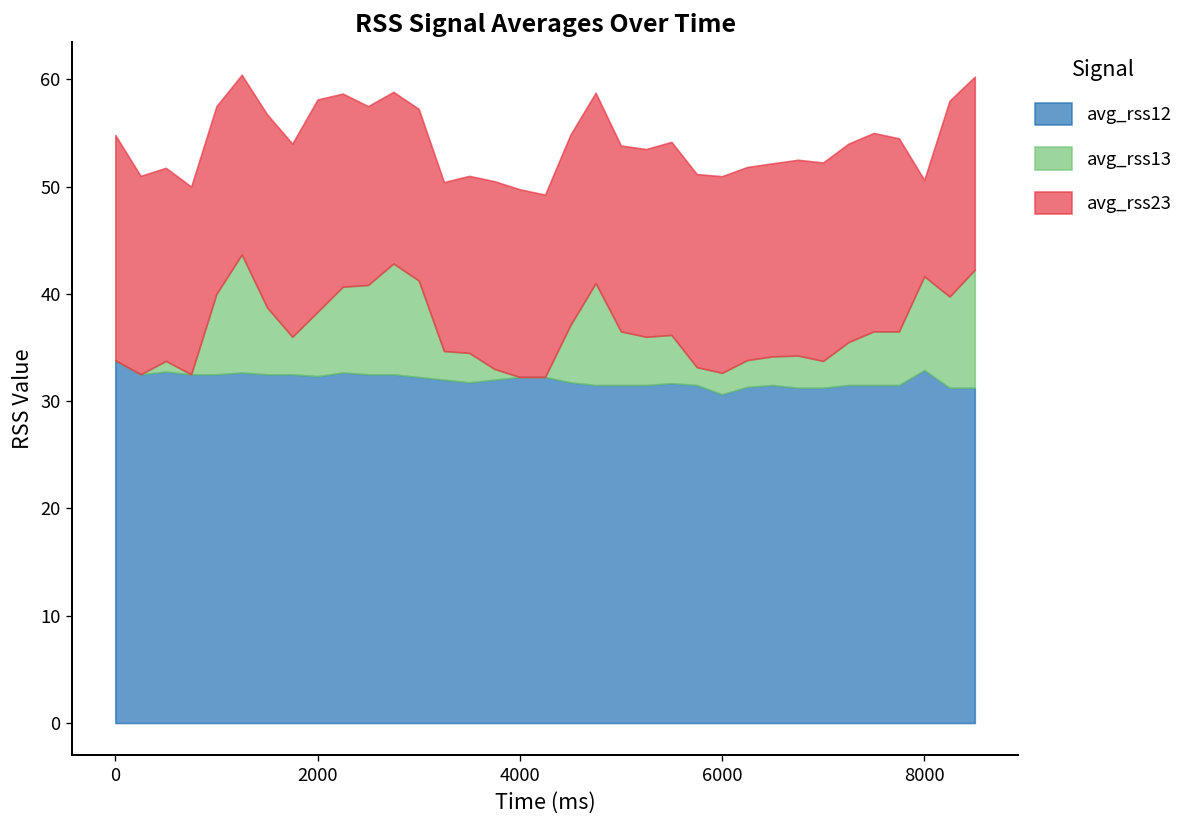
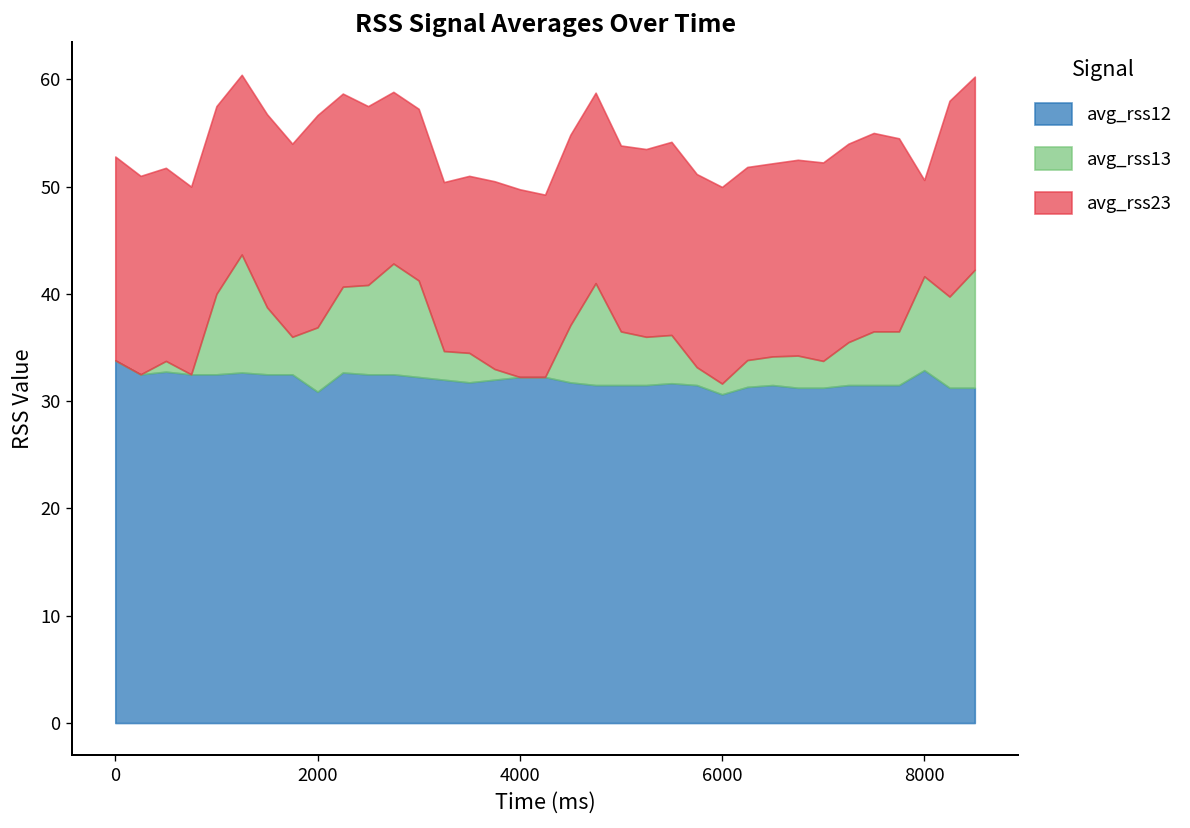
avg_rss23, 0: 21 -> 19
avg_rss12, 2000: 32 -> 31
avg_rss13, 6000: 2 -> 1
